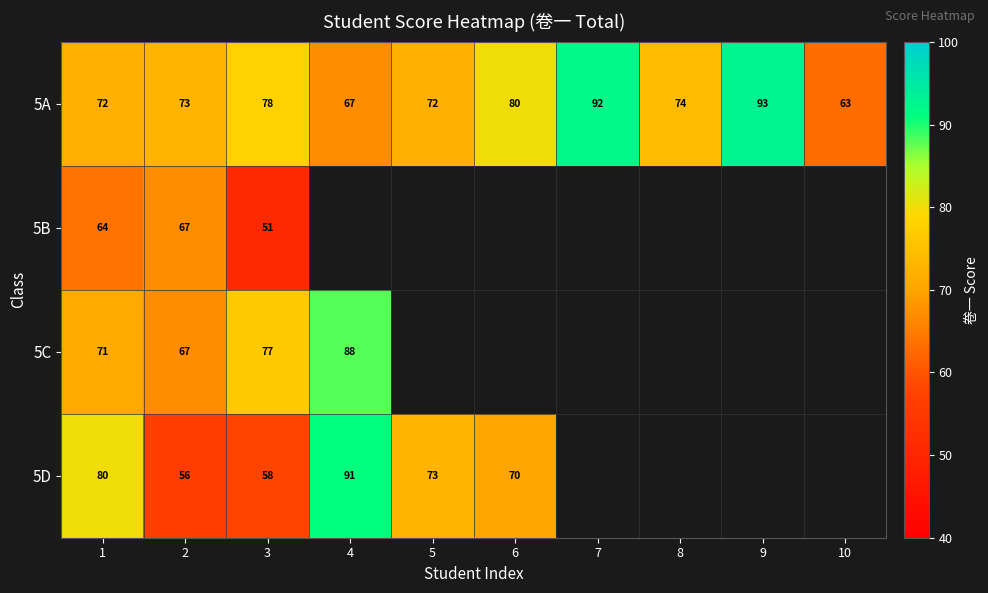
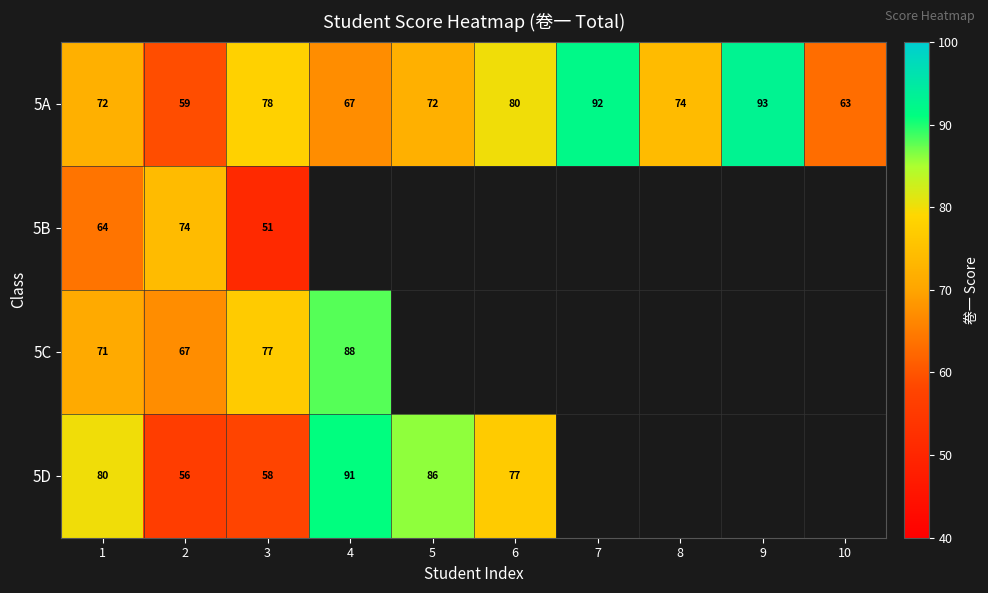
5A, 2: 73 -> 59
5B, 2: 67 -> 74
5D, 5: 73 -> 86
5D, 6: 70 -> 77
